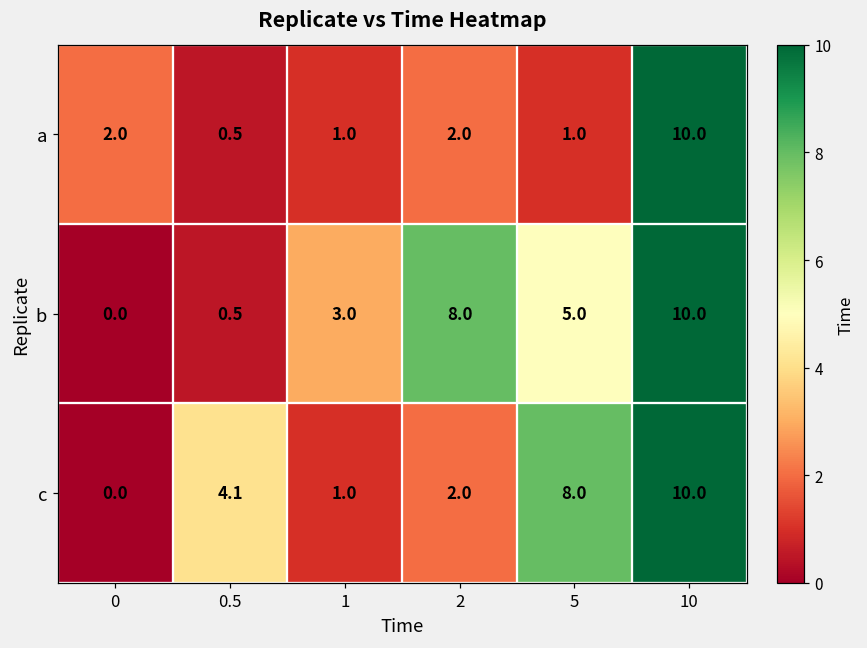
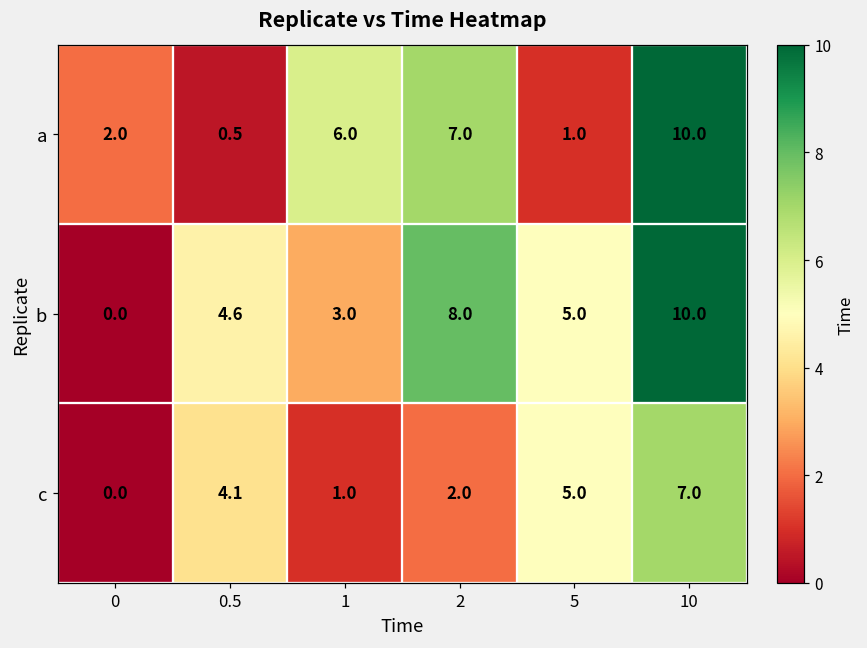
a, 1: 1.0 -> 6.0
a, 2: 2.0 -> 7.0
b, 0.5: 0.5 -> 4.6
c, 5: 8.0 -> 5.0
c, 10: 10.0 -> 7.0
